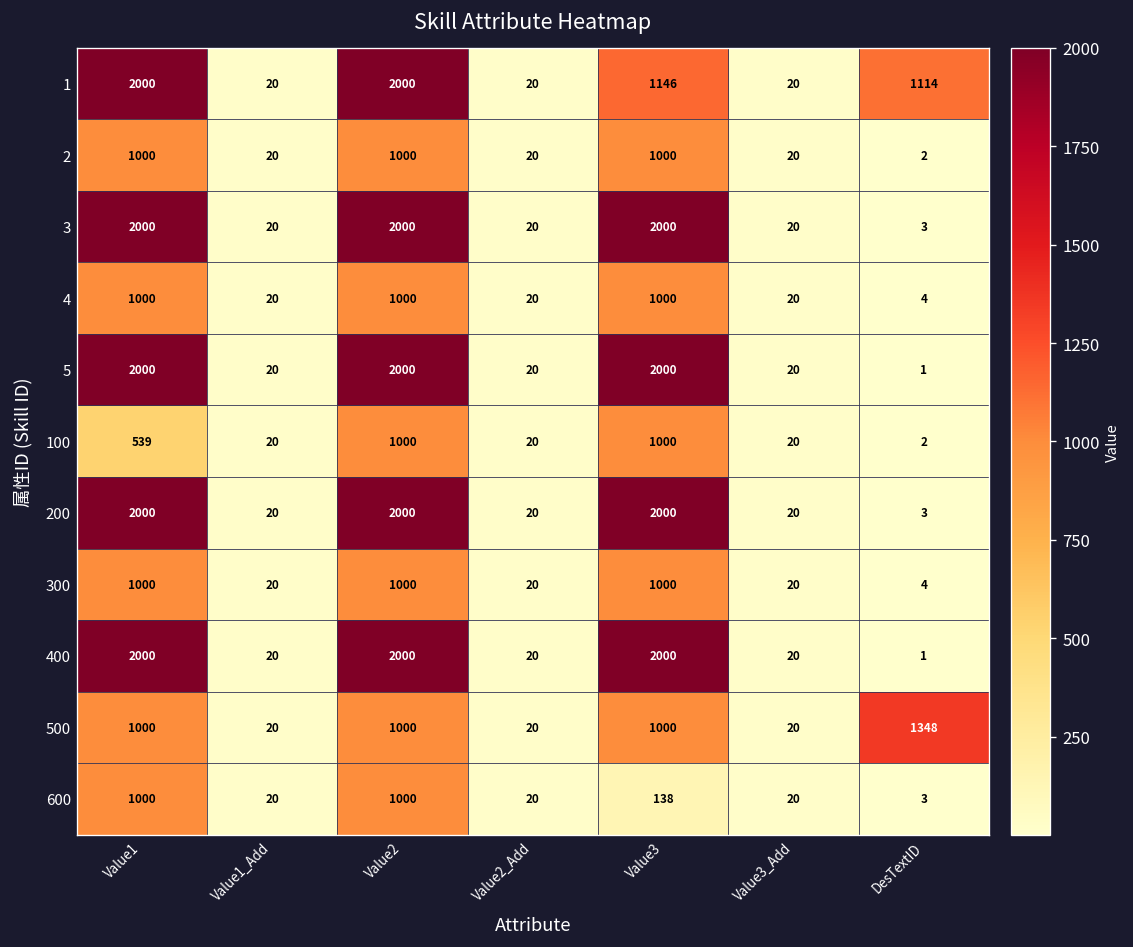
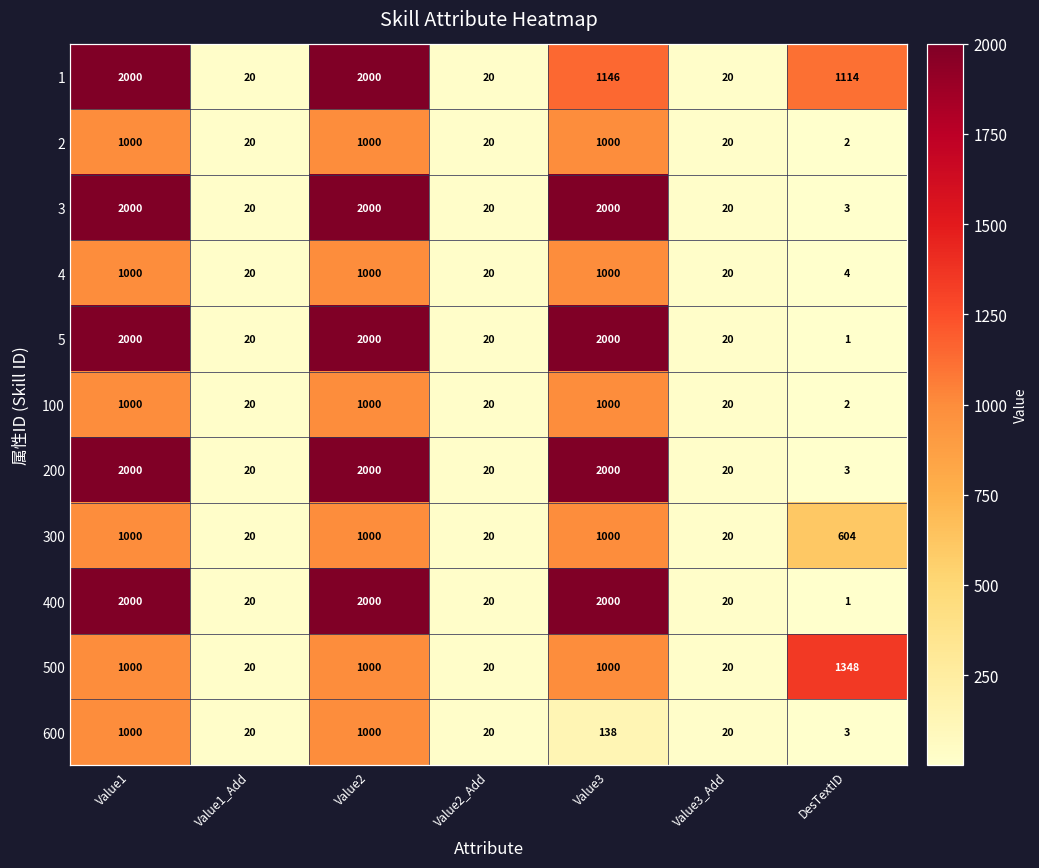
100, Value1: 539 -> 1000
300, DesTextID: 4 -> 604
